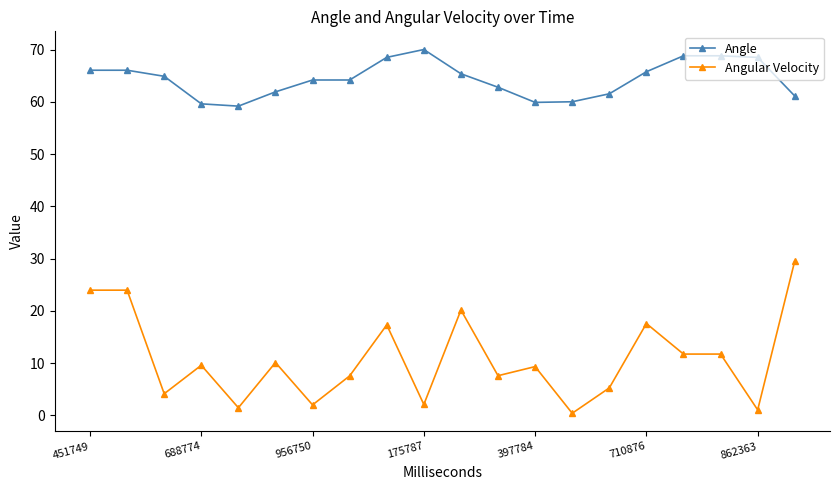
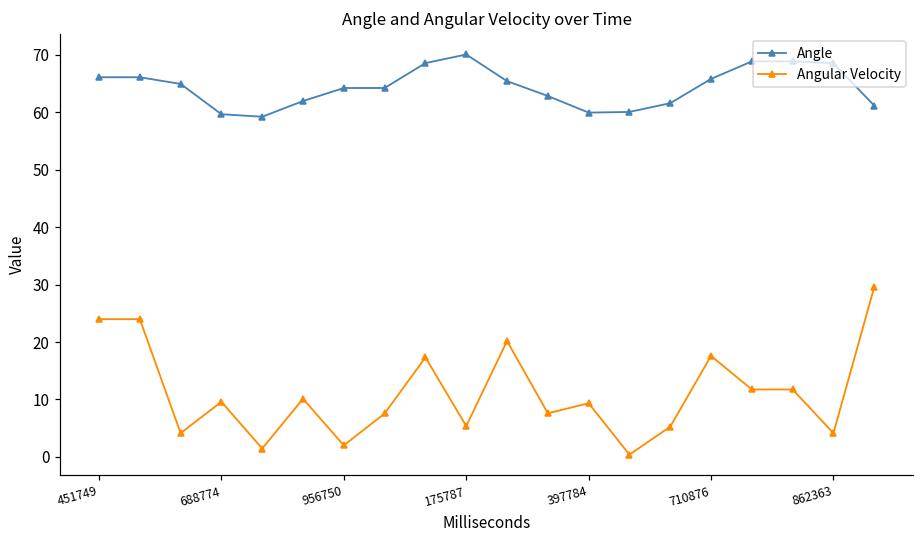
Angular Velocity, 175787: 2 -> 5
Angular Velocity, 862363: 1 -> 4
